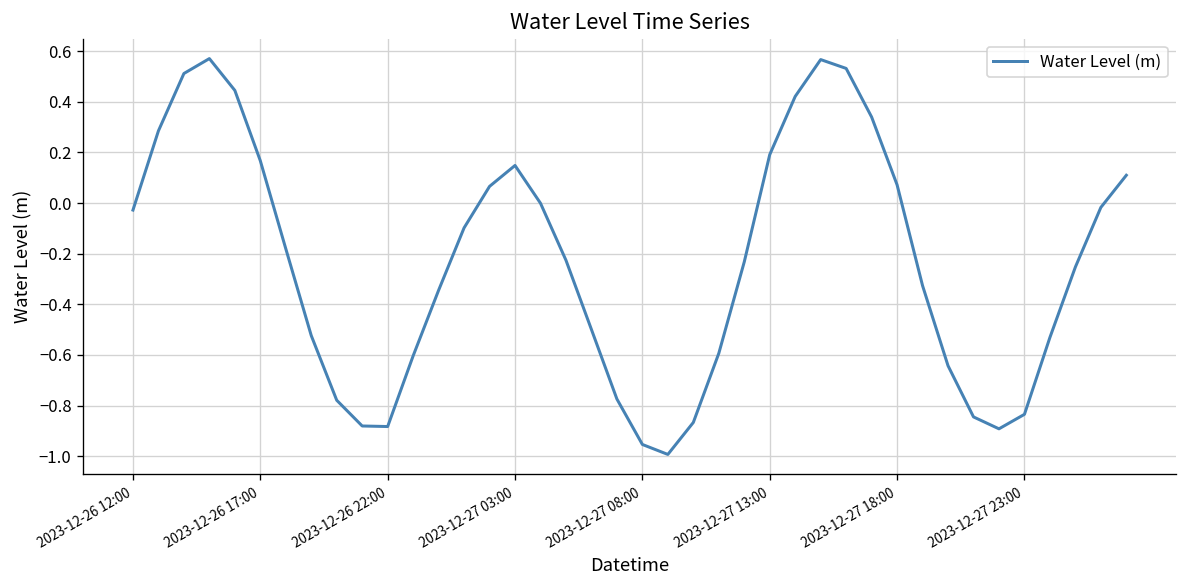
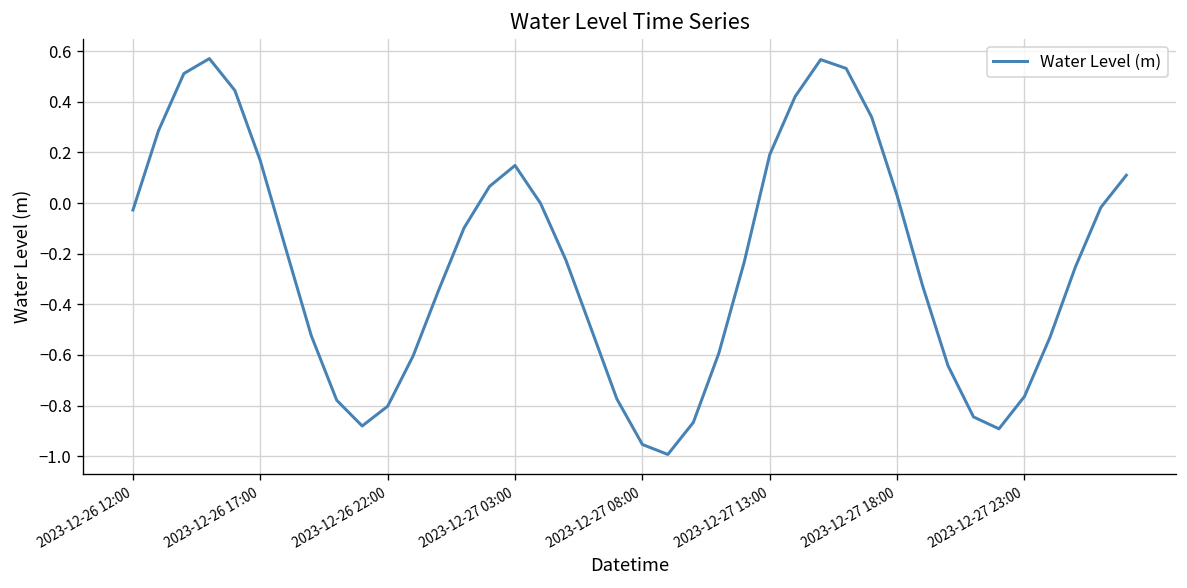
2023-12-26 22:00: -0.88 -> -0.80
2023-12-27 18:00: 0.07 -> 0.03
2023-12-27 23:00: -0.83 -> -0.76
